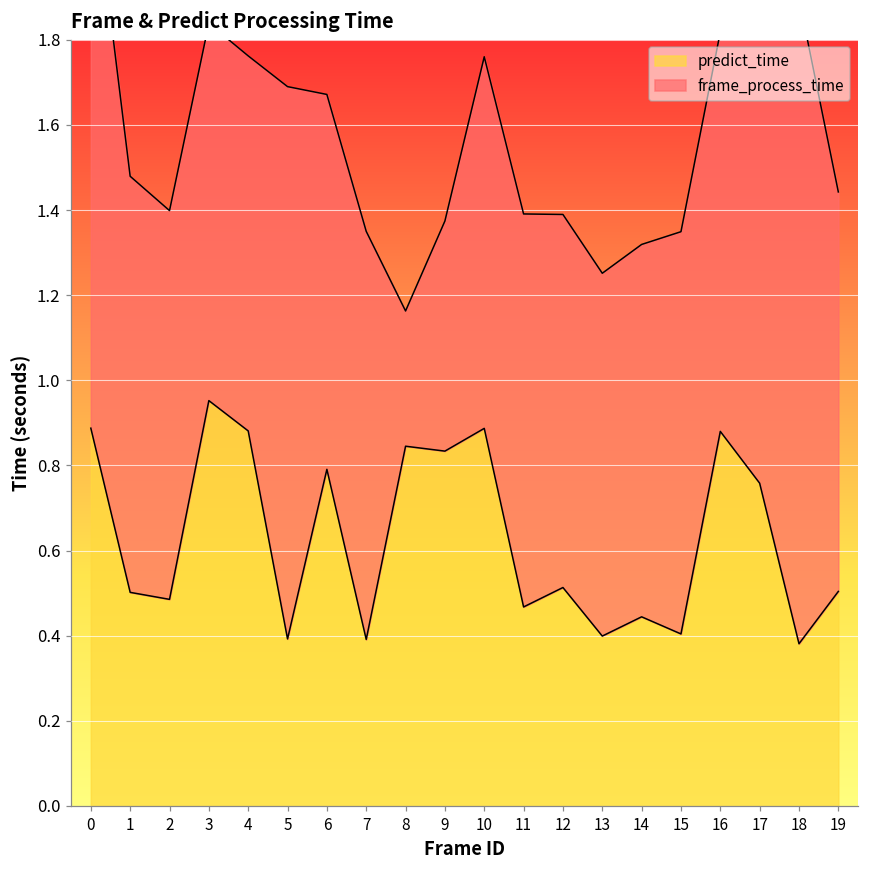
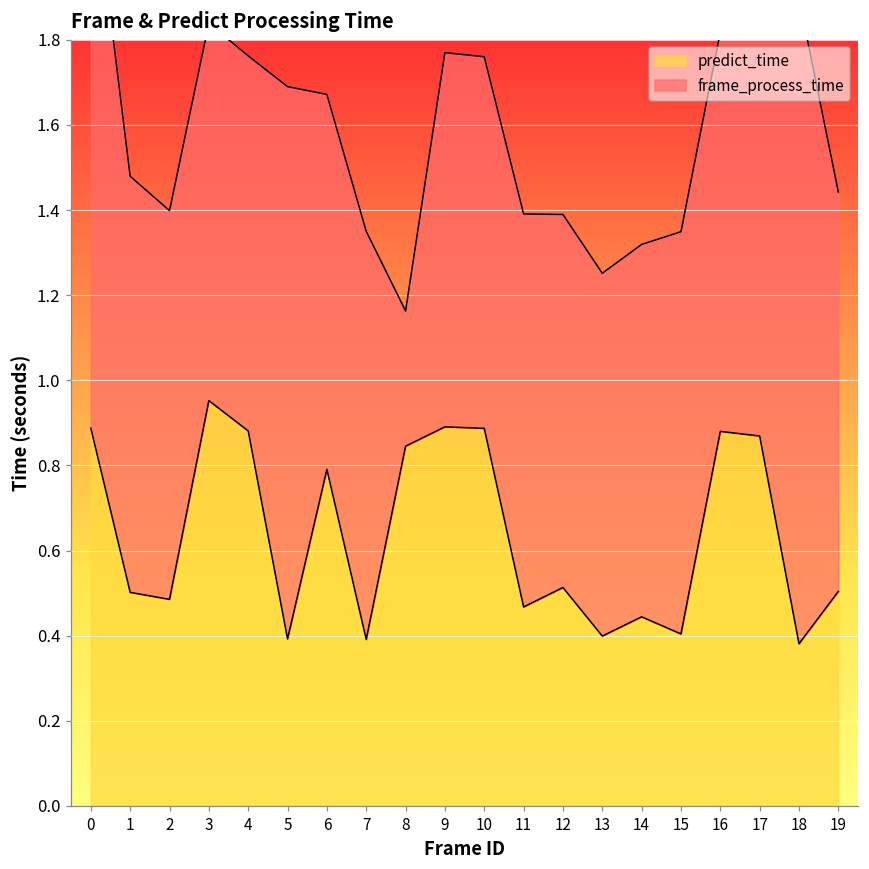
predict_time, 9: 0.83 -> 0.89
frame_process_time, 9: 0.54 -> 0.88
predict_time, 17: 0.76 -> 0.87
